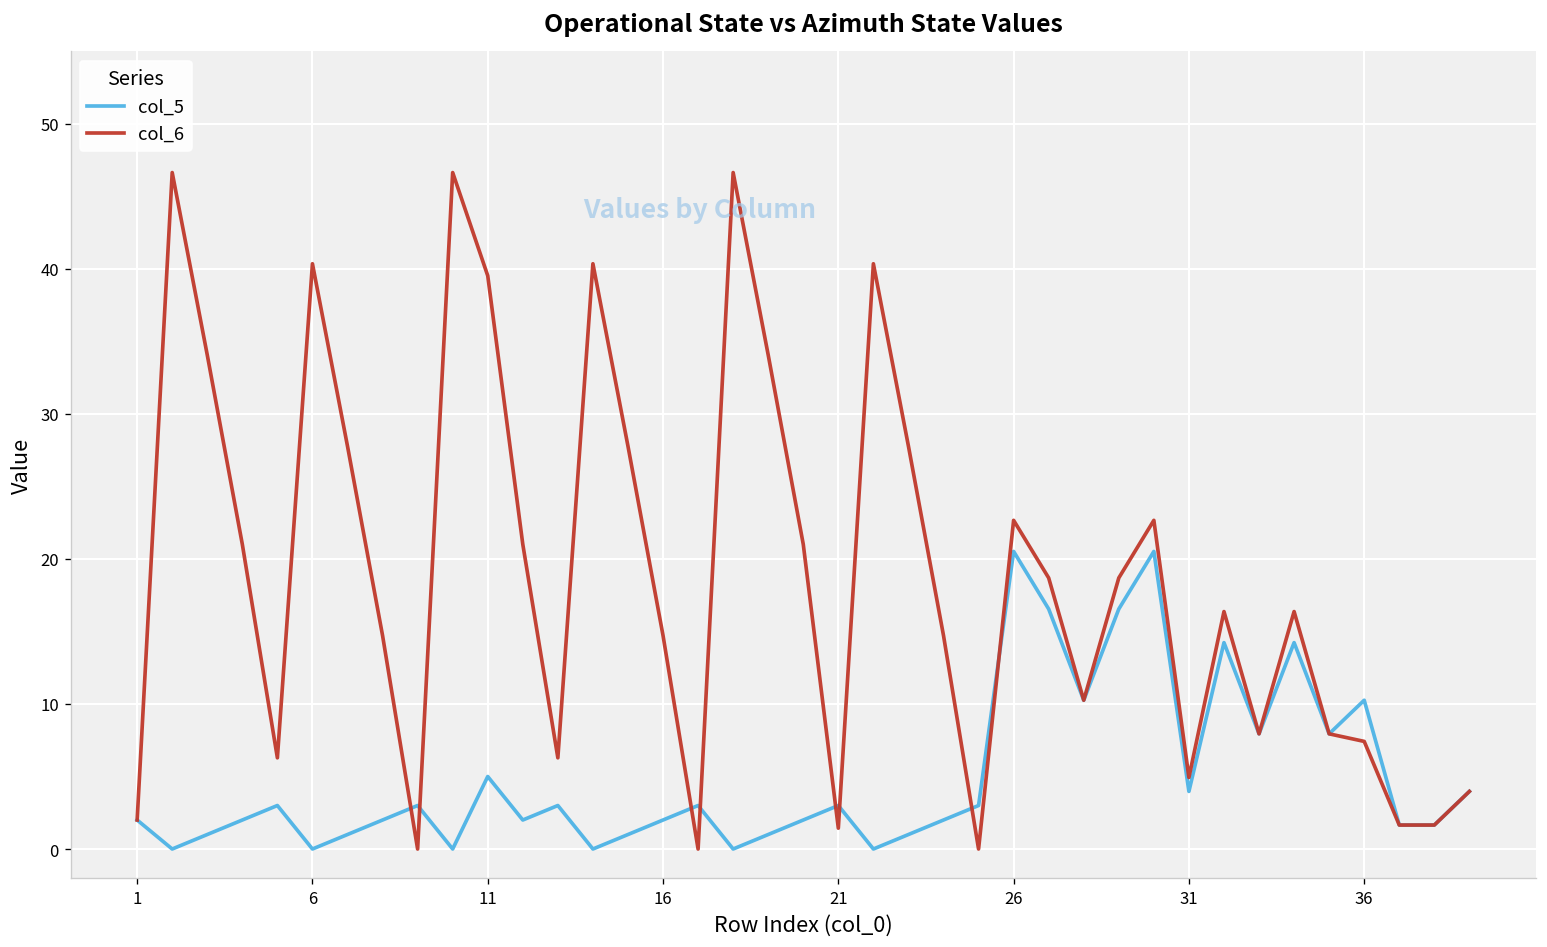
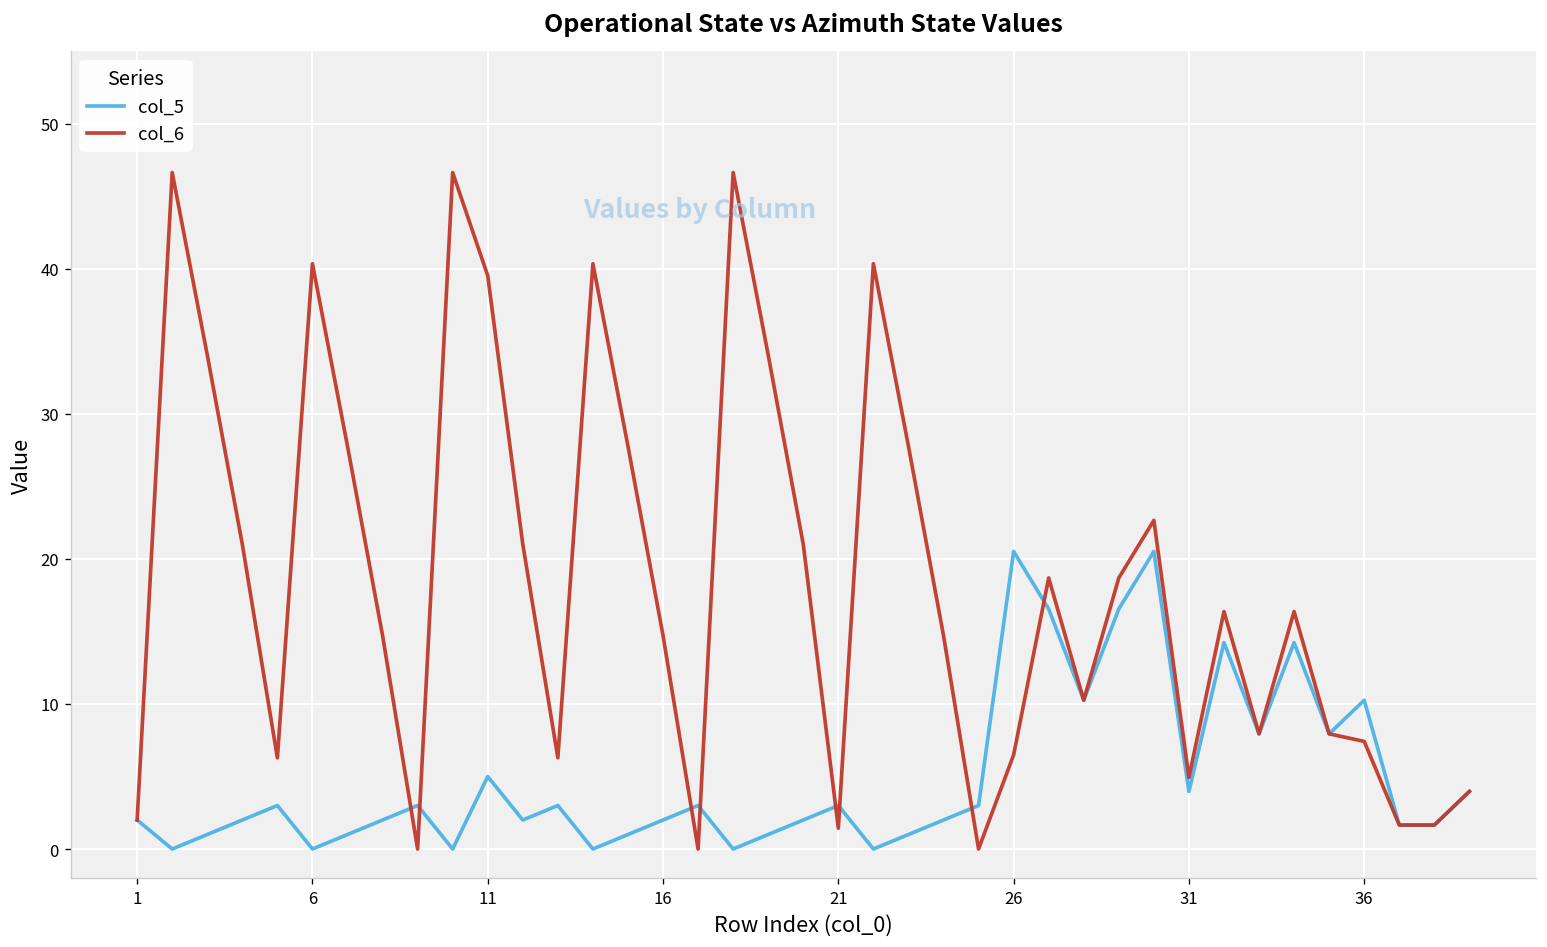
col_6, 26: 22.7 -> 6.5
